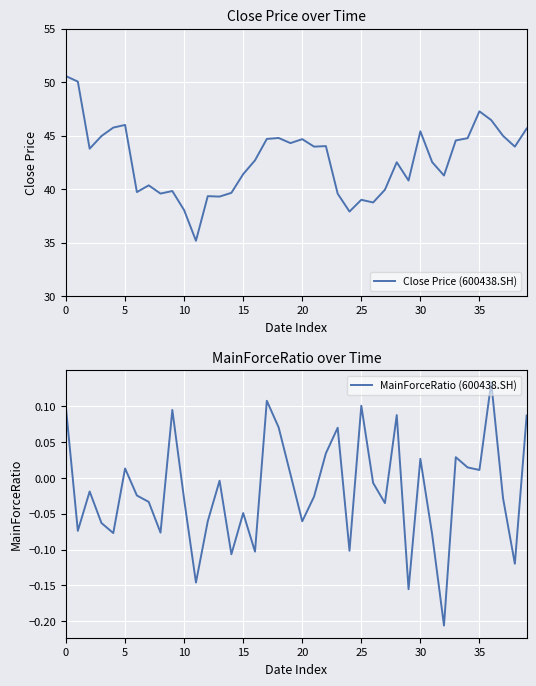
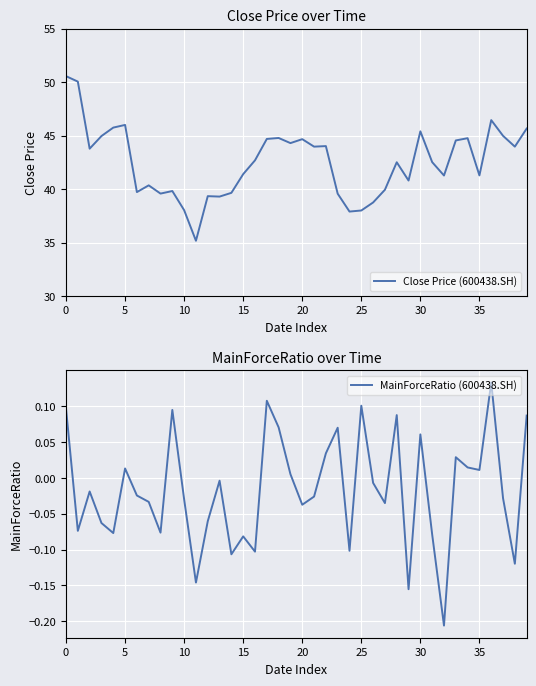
Close Price over Time, 25: 39 -> 38
Close Price over Time, 35: 47.3 -> 41.3
MainForceRatio over Time, 15: -0.05 -> -0.08
MainForceRatio over Time, 20: -0.06 -> -0.04
MainForceRatio over Time, 30: 0.03 -> 0.06
